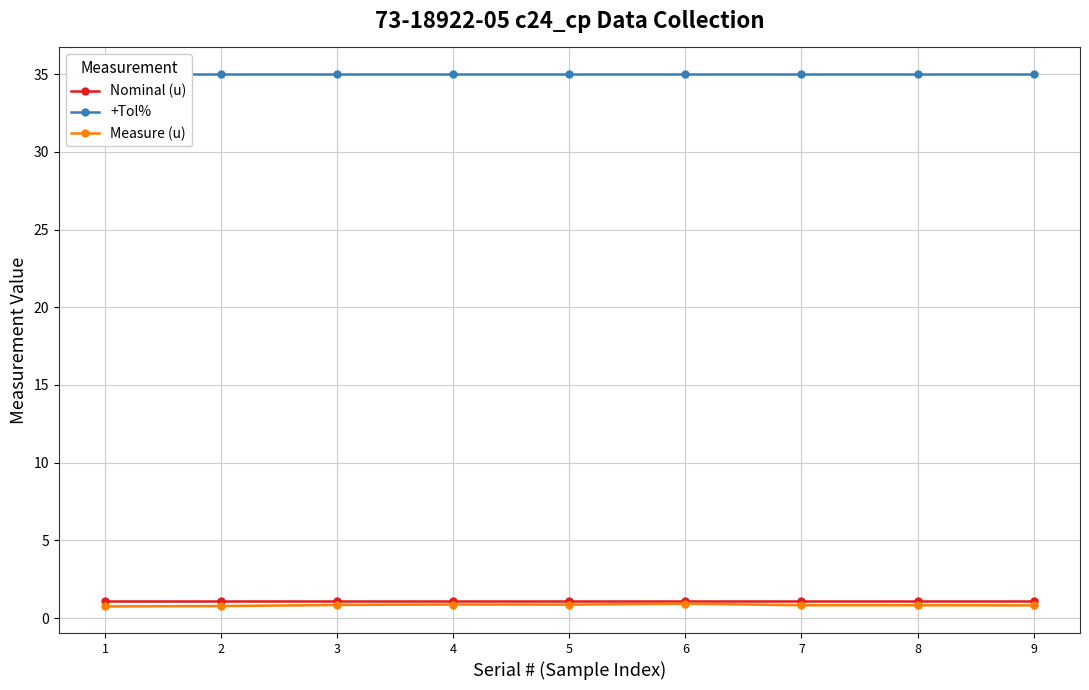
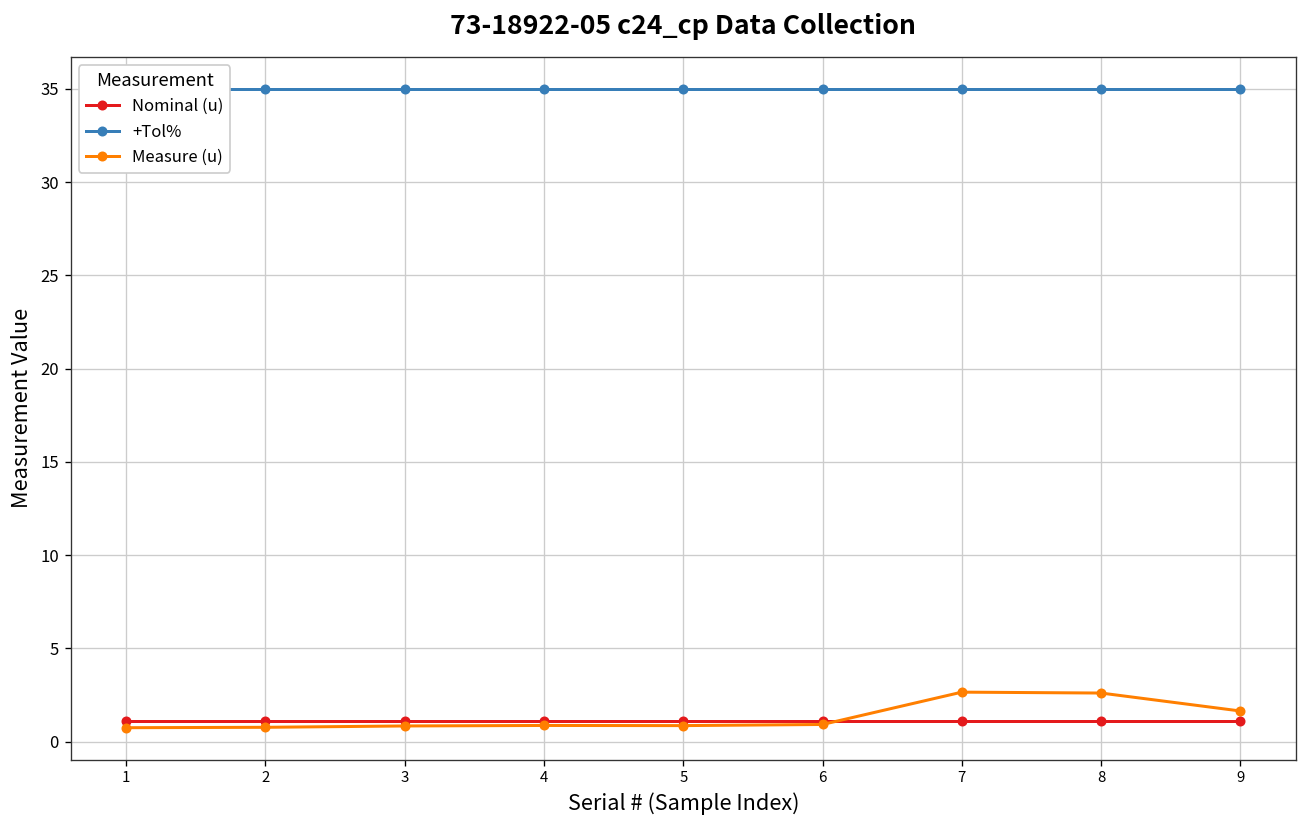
Measure (u), 7: 0.8 -> 2.7
Measure (u), 8: 0.8 -> 2.6
Measure (u), 9: 0.8 -> 1.7
